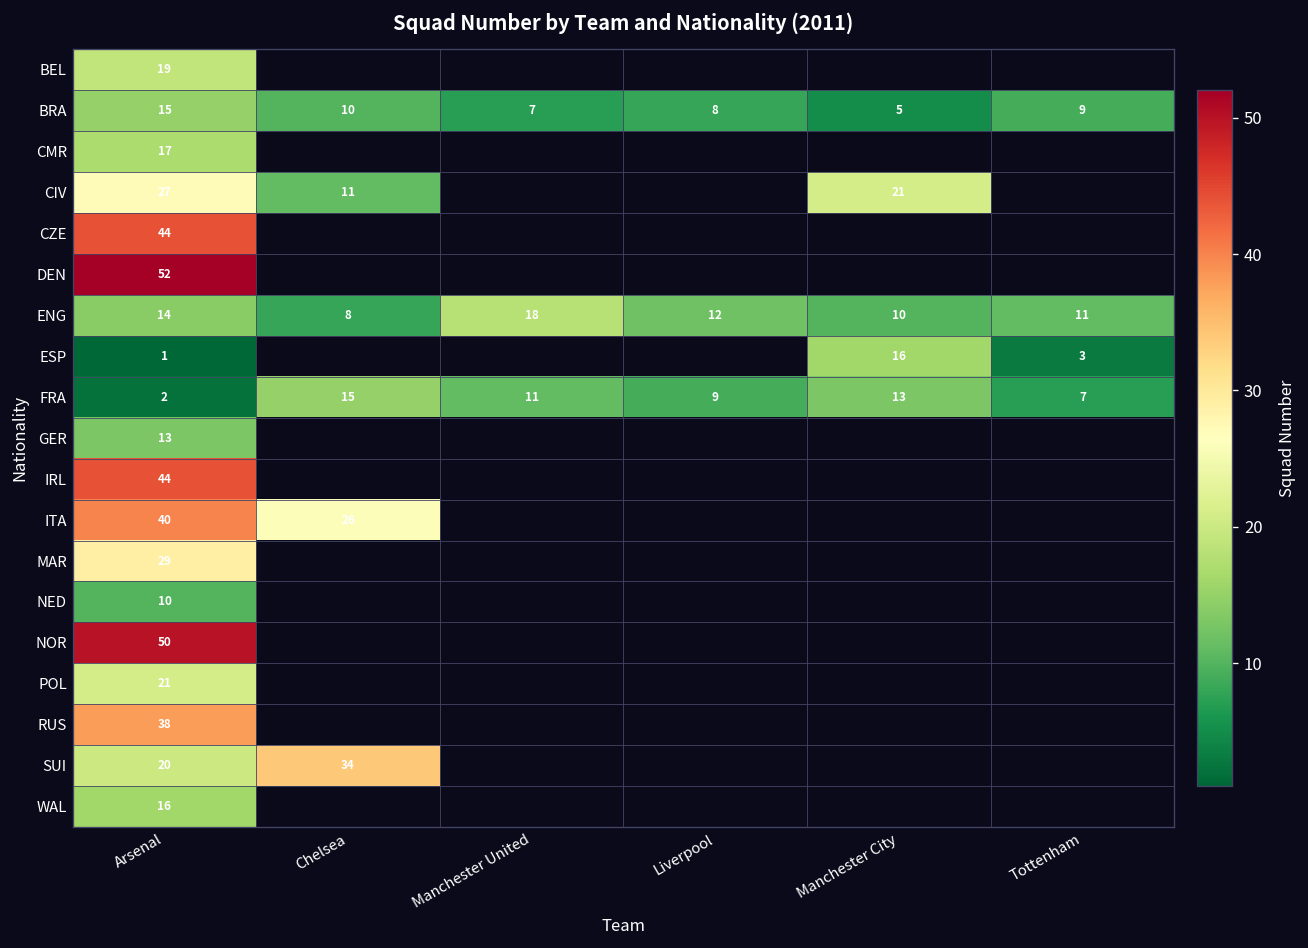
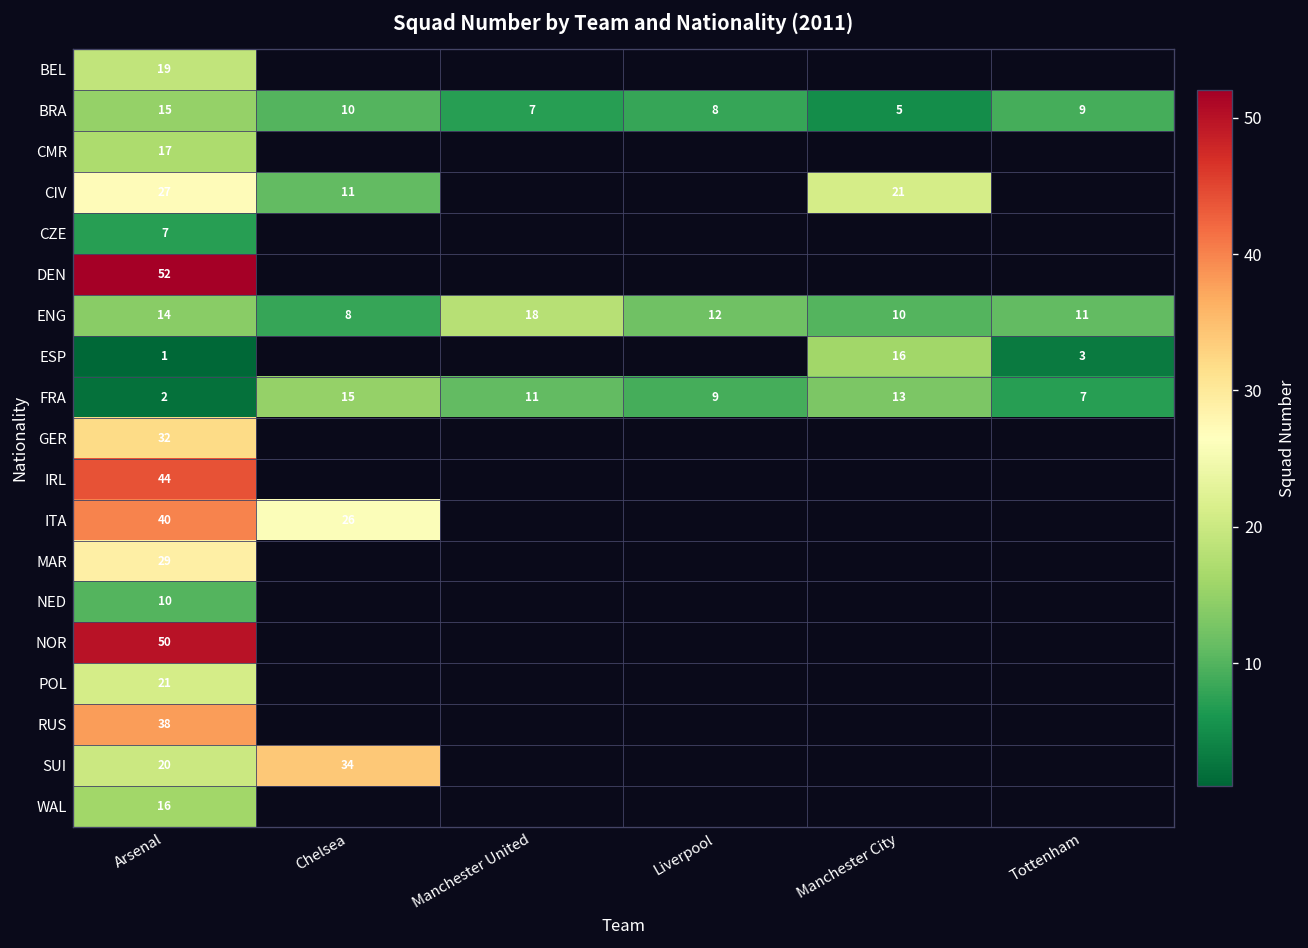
CZE, Arsenal: 44 -> 7
GER, Arsenal: 13 -> 32
